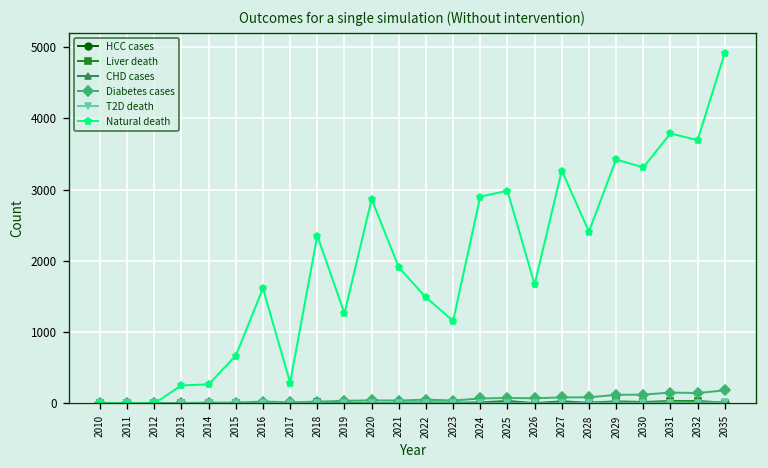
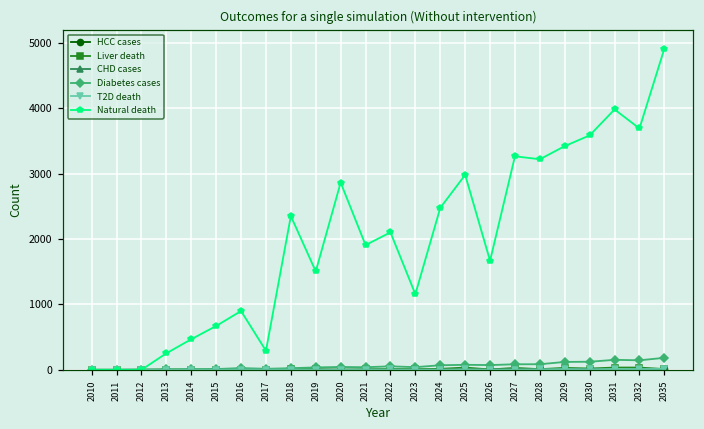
Natural death, 2014: 300 -> 500
Natural death, 2016: 1600 -> 900
Natural death, 2019: 1300 -> 1500
Natural death, 2022: 1500 -> 2100
Natural death, 2024: 2900 -> 2500
Natural death, 2028: 2400 -> 3200
Natural death, 2030: 3300 -> 3600
Natural death, 2031: 3800 -> 4000
